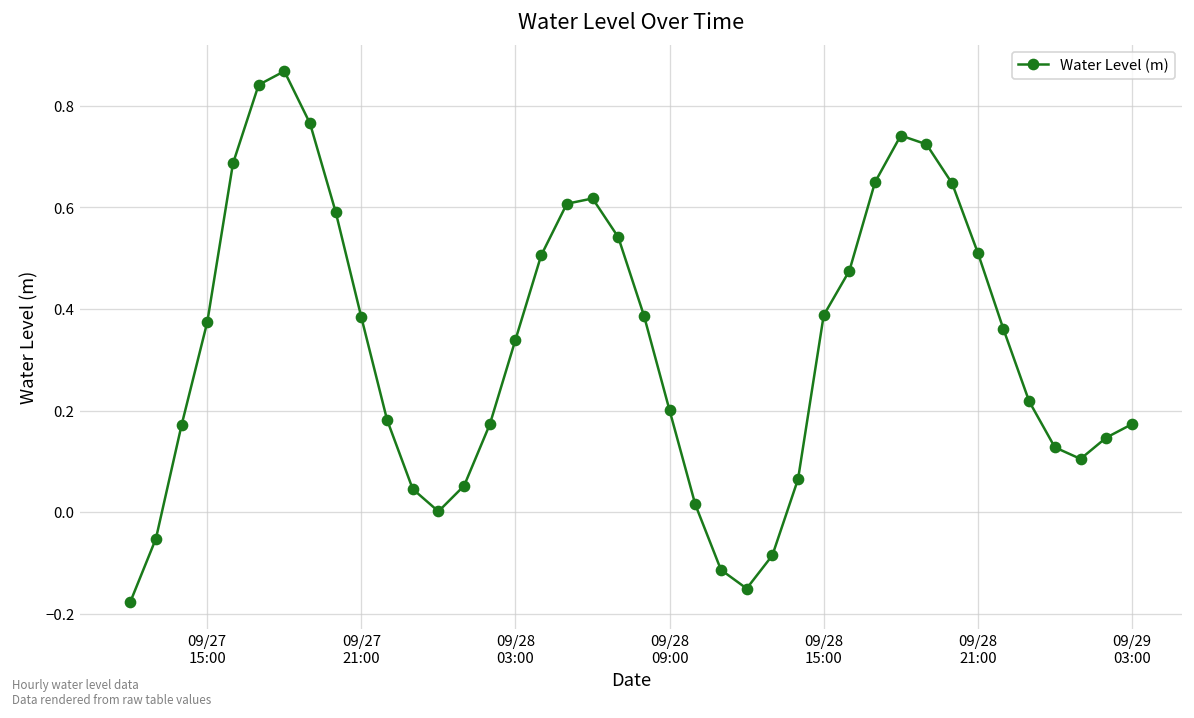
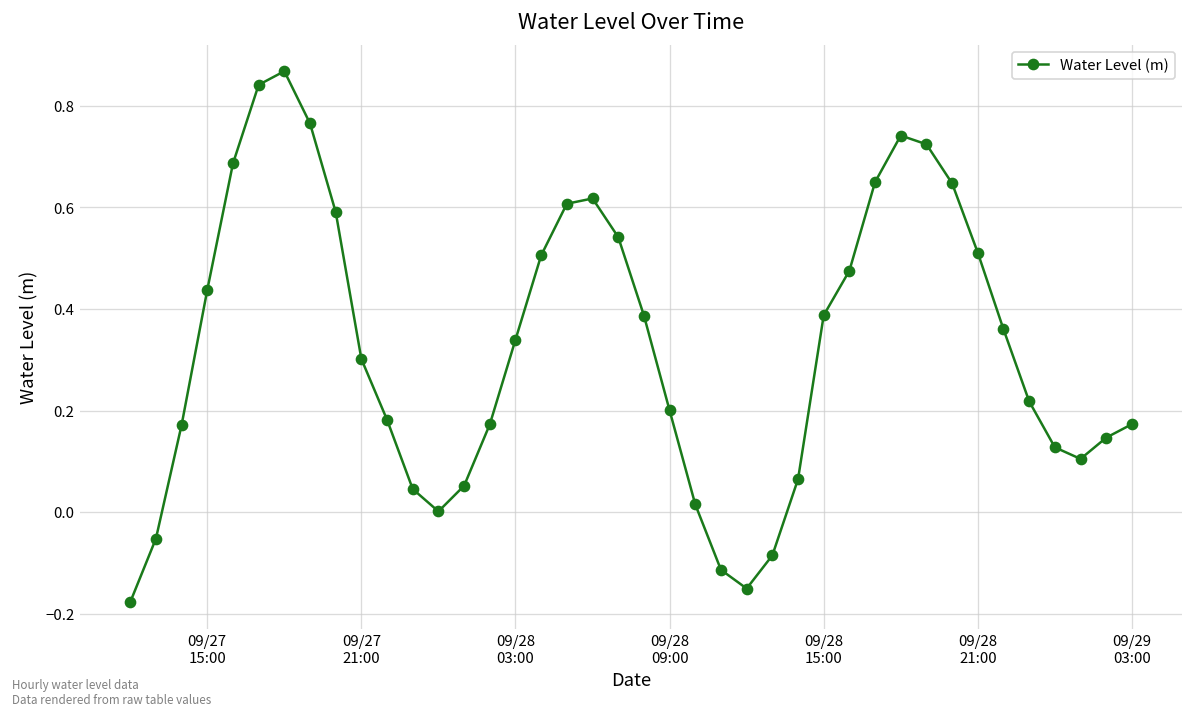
09/27 15:00: 0.37 -> 0.44
09/27 21:00: 0.38 -> 0.30
